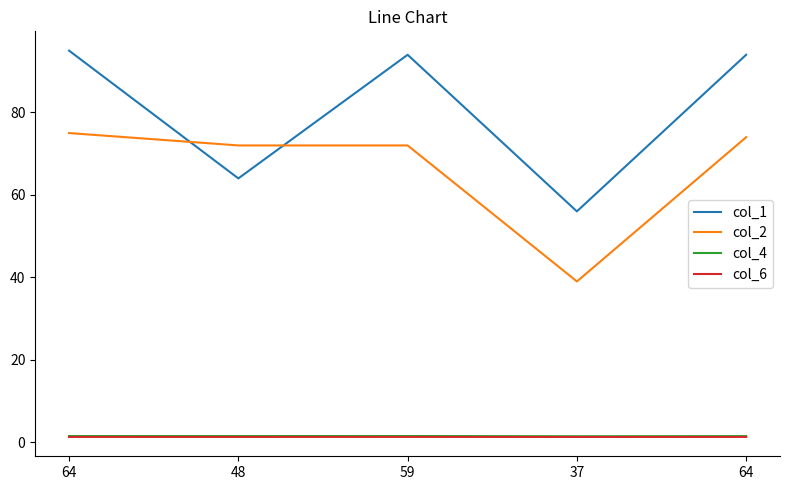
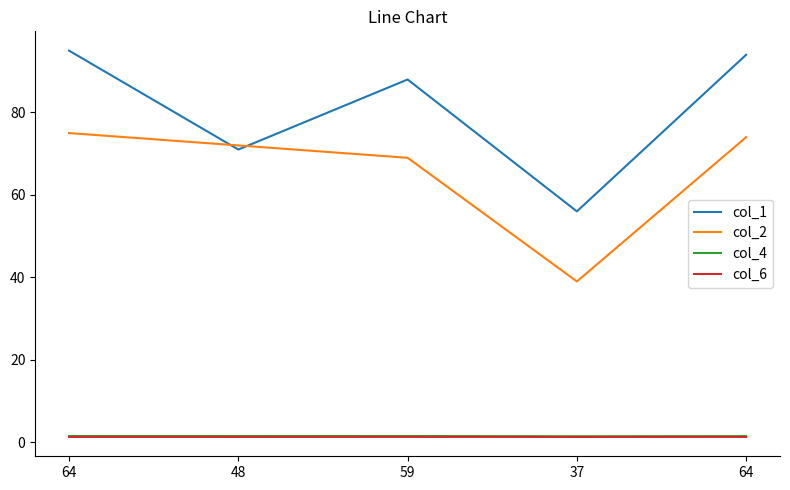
col_1, 48: 64 -> 71
col_1, 59: 94 -> 88
col_2, 59: 72 -> 69
